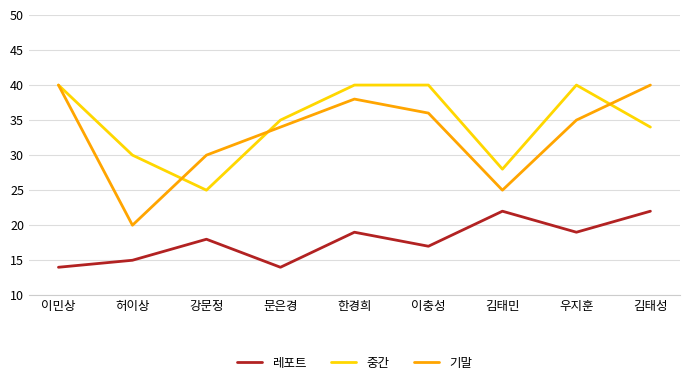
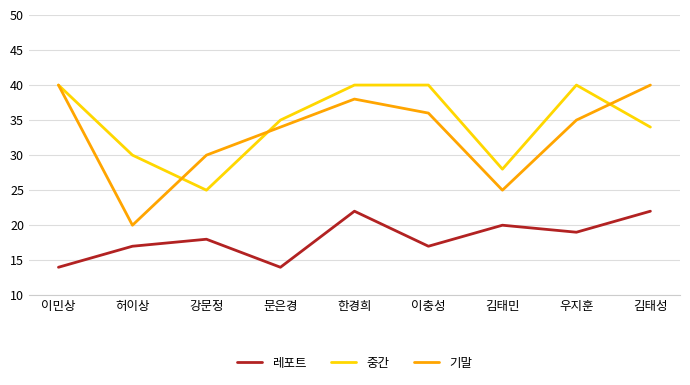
레포트, 허이상: 15 -> 17
레포트, 한경희: 19 -> 22
레포트, 김태민: 22 -> 20
